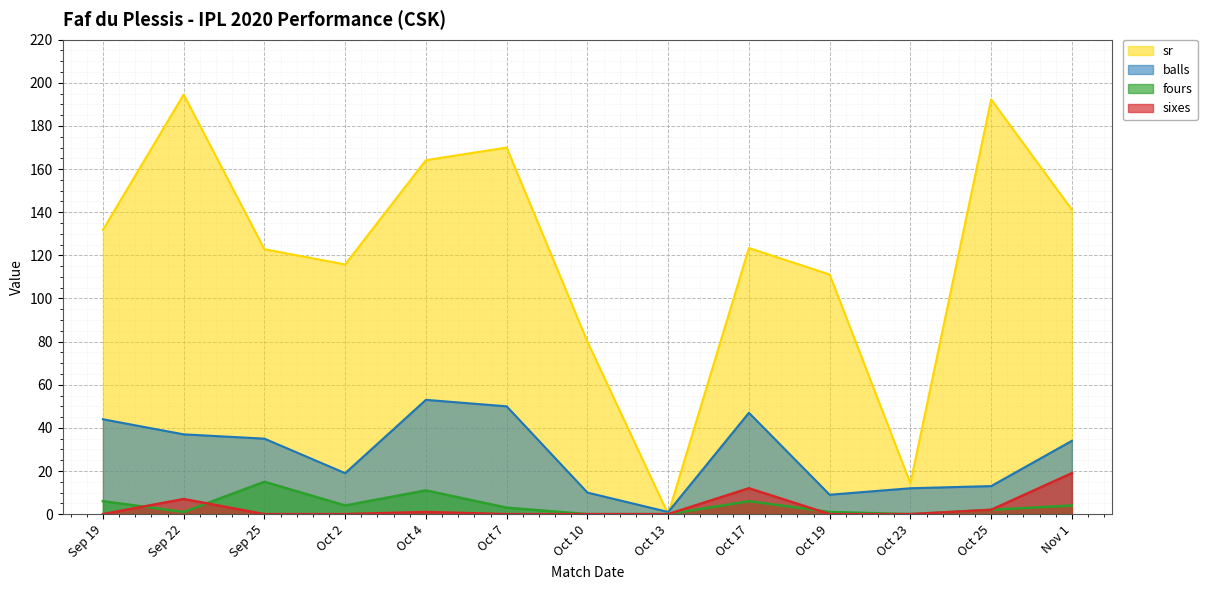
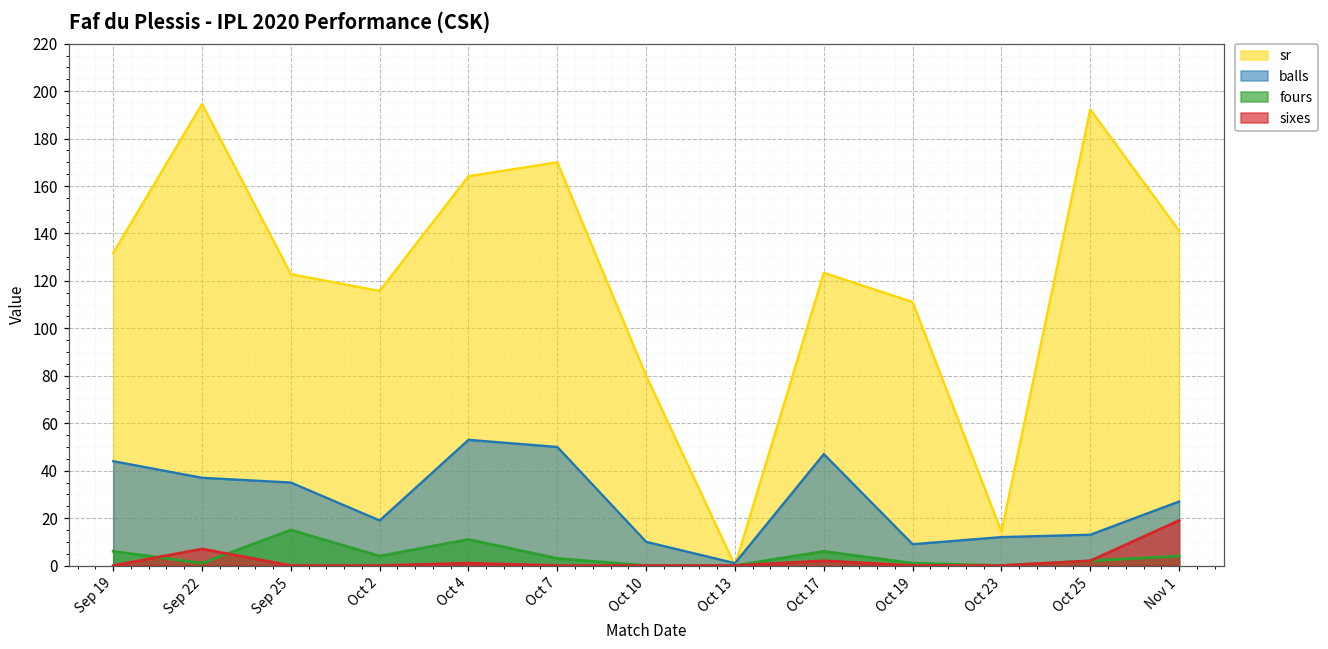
sixes, Oct 17: 12 -> 2
balls, Nov 1: 34 -> 27
